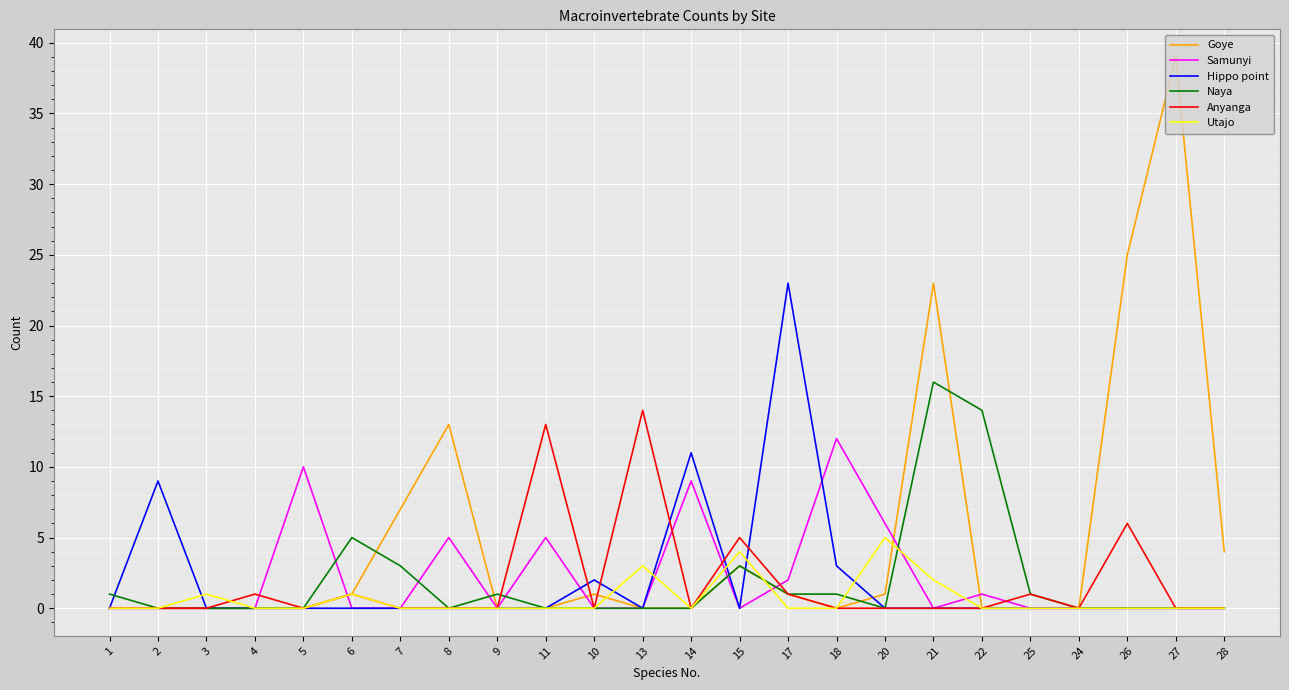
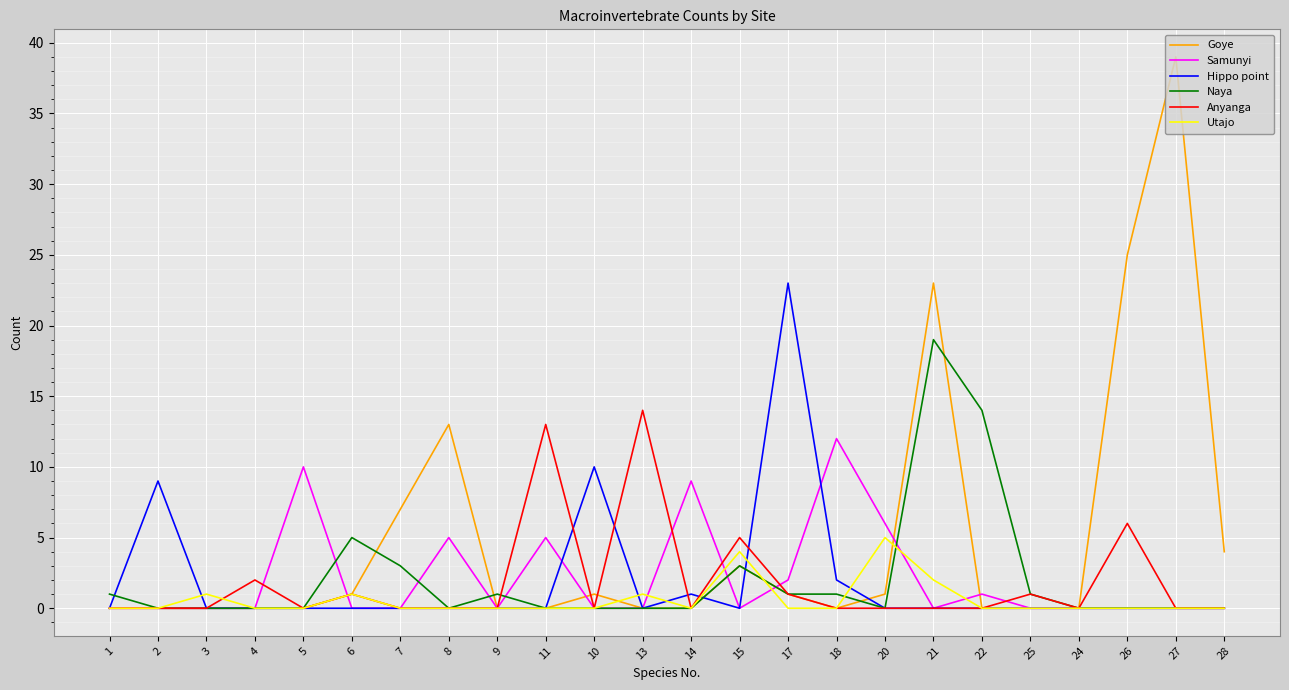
Anyanga, 4: 1 -> 2
Hippo point, 10: 2 -> 10
Utajo, 13: 3 -> 1
Hippo point, 14: 11 -> 1
Hippo point, 18: 3 -> 2
Naya, 21: 16 -> 19
